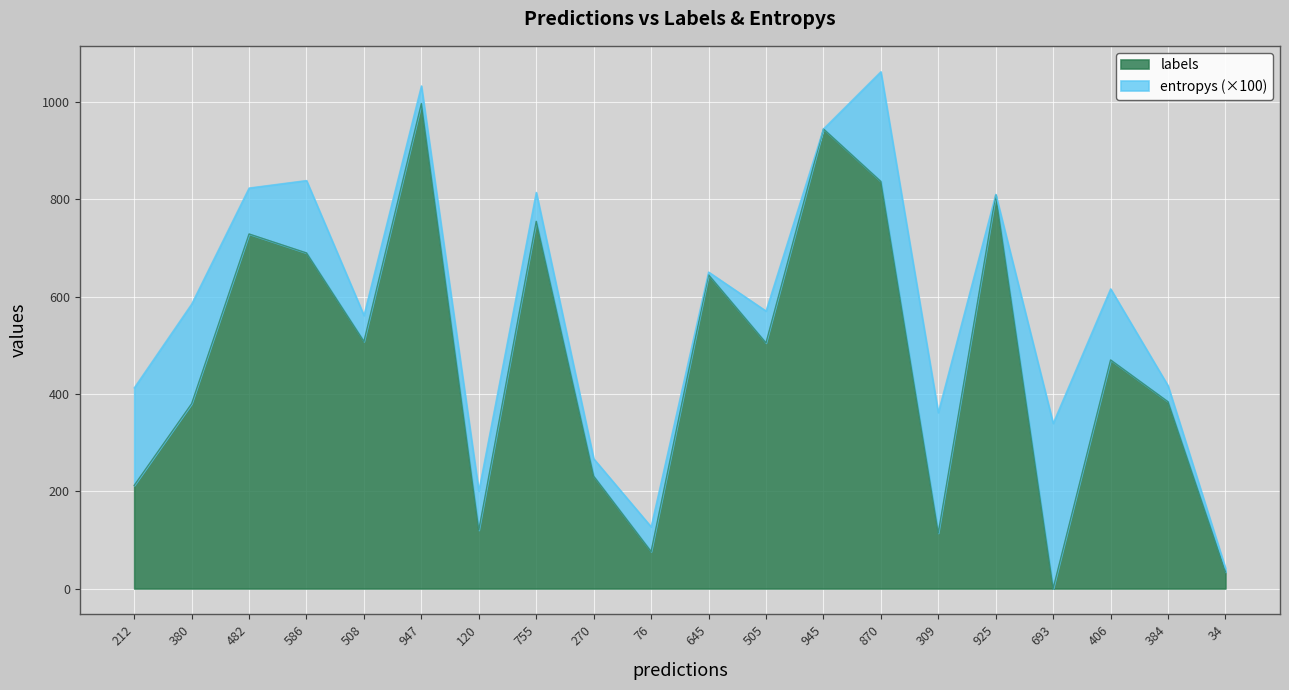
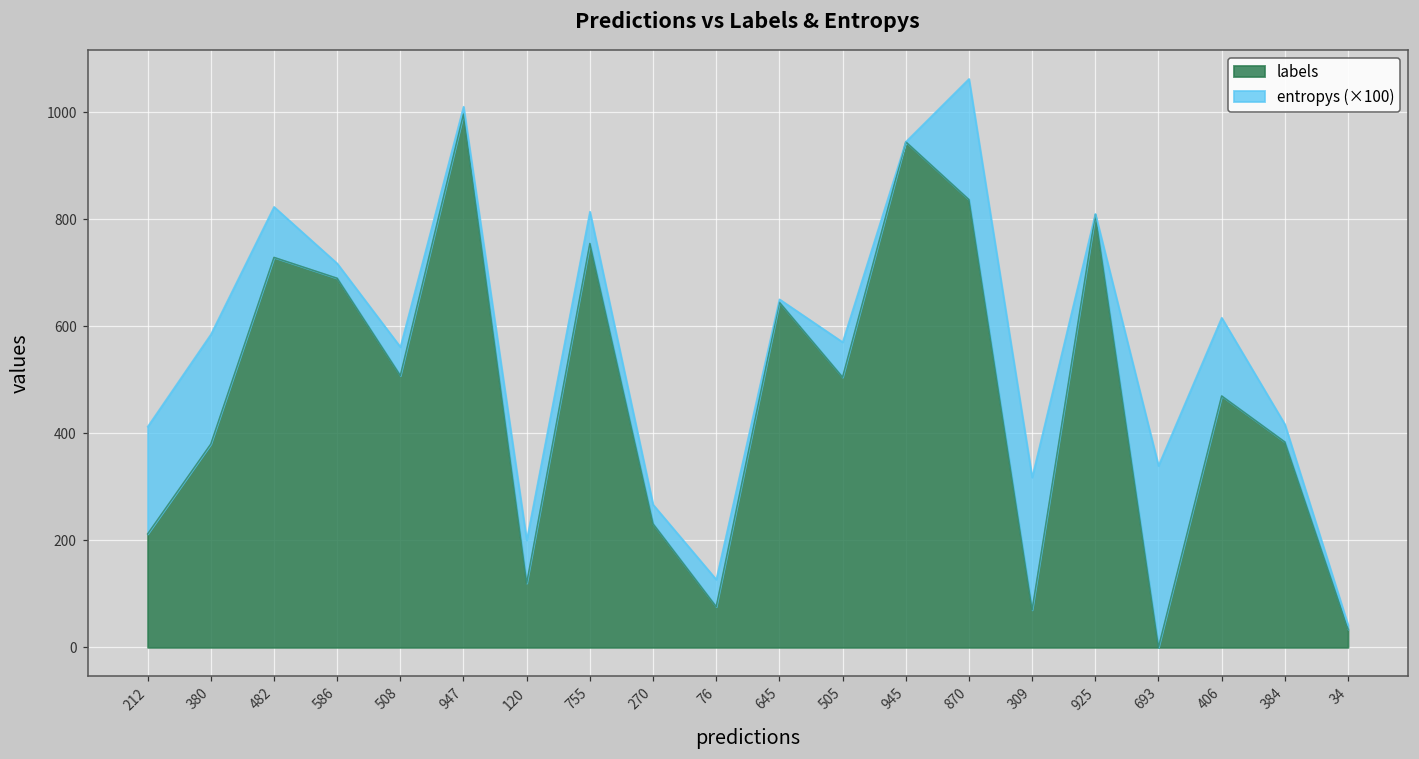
entropys (×100), 586: 150 -> 30
entropys (×100), 947: 40 -> 10
labels, 309: 110 -> 70
